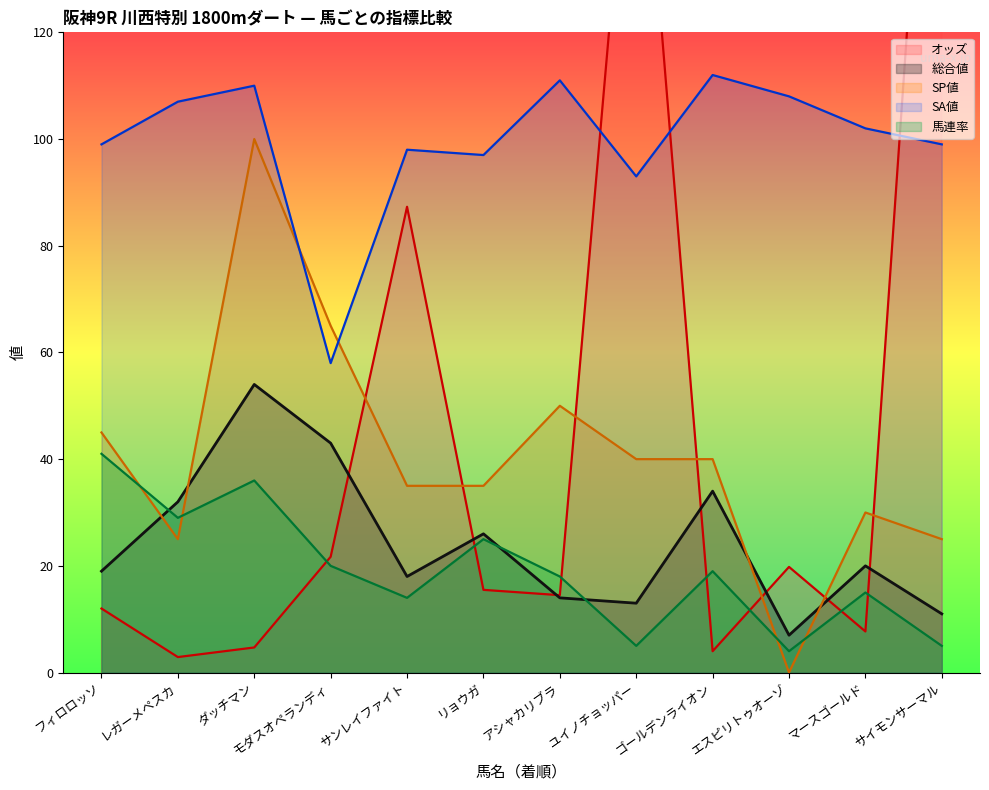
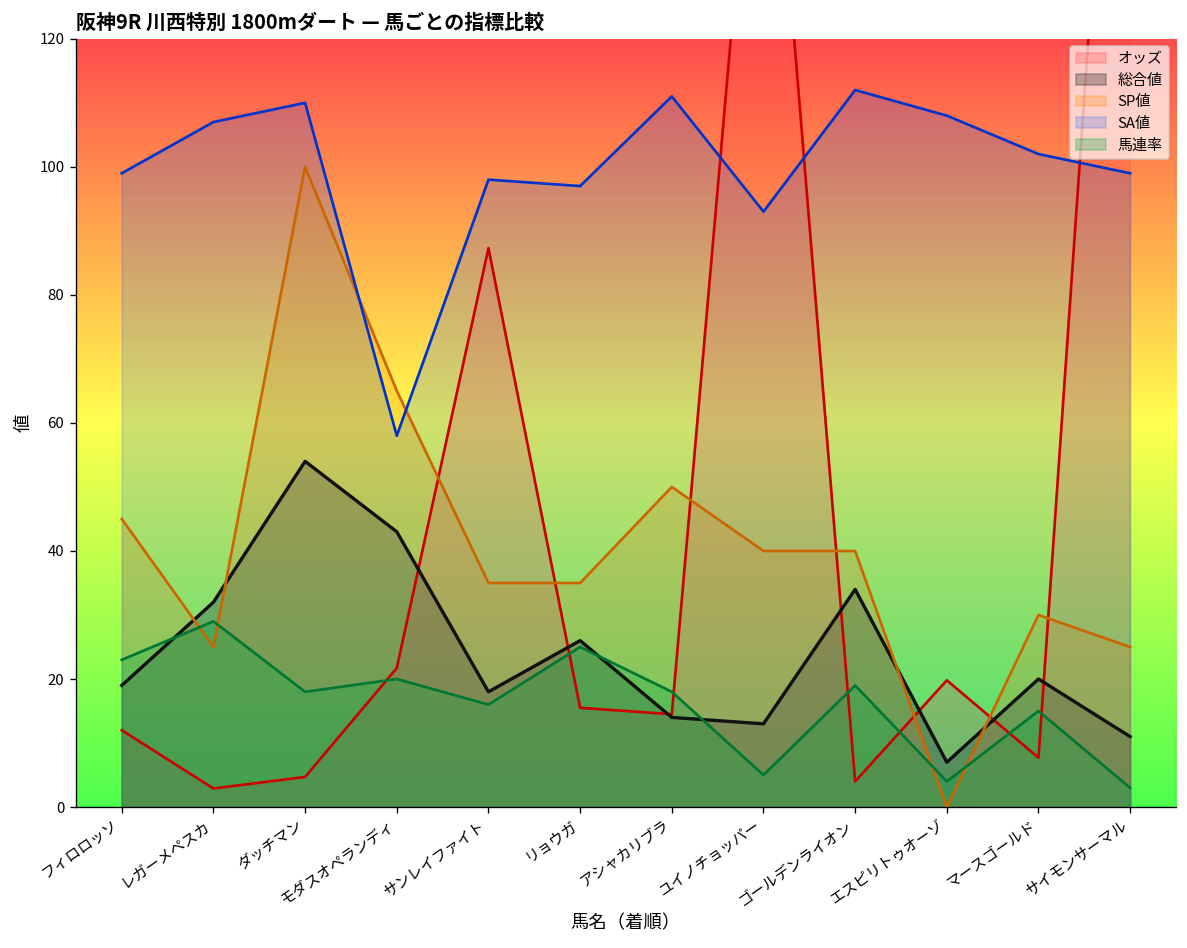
馬連率, フィロロッソ: 41 -> 23
馬連率, ダッチマン: 36 -> 18
馬連率, サンレイファイト: 14 -> 16
馬連率, サイモンサーマル: 5 -> 3
